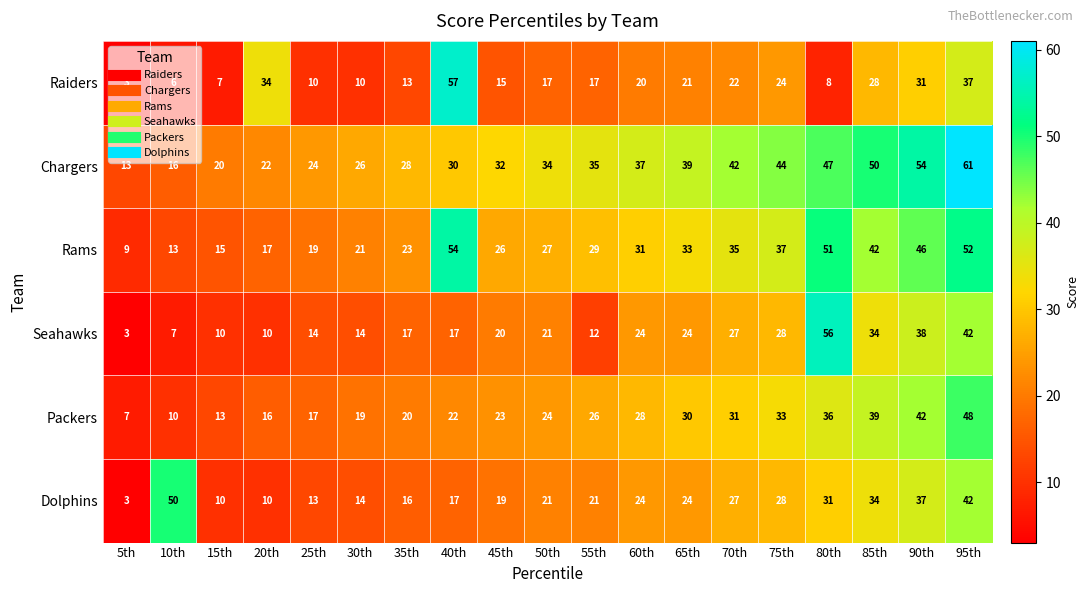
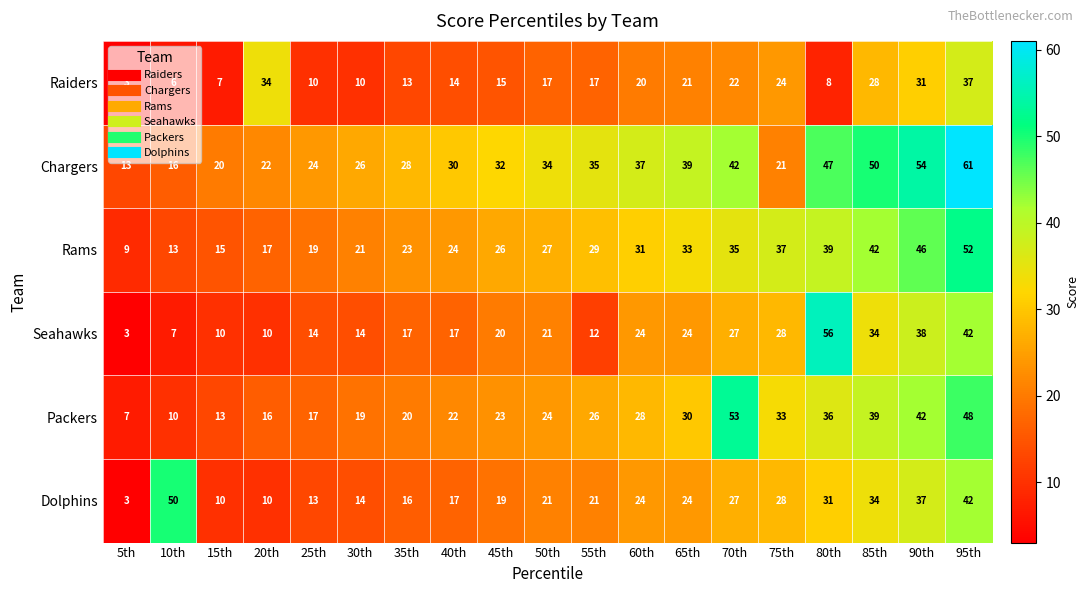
Raiders, 40th: 57 -> 14
Chargers, 75th: 44 -> 21
Rams, 40th: 54 -> 24
Rams, 80th: 51 -> 39
Packers, 70th: 31 -> 53
